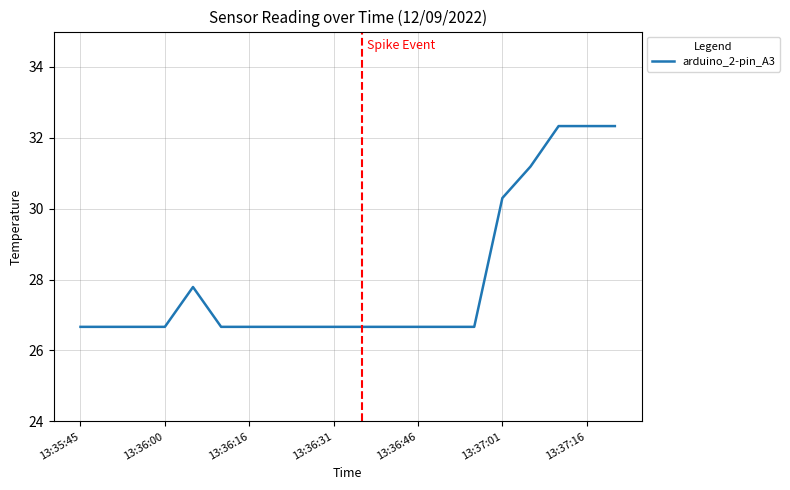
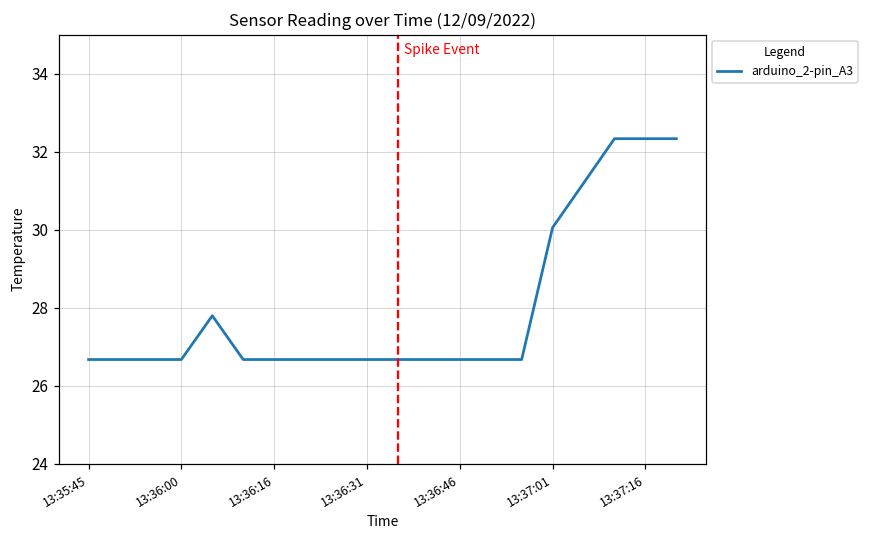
13:37:01: 30.3 -> 30.1
